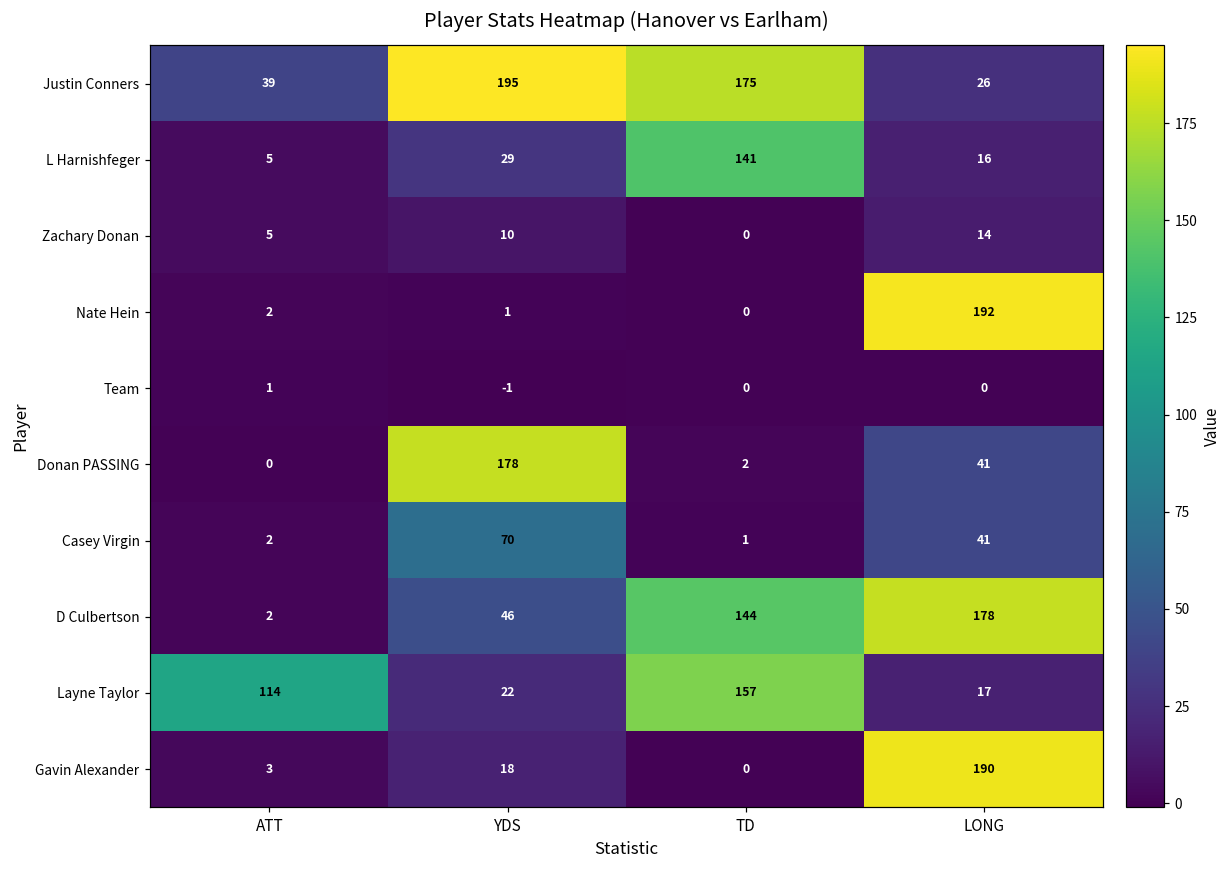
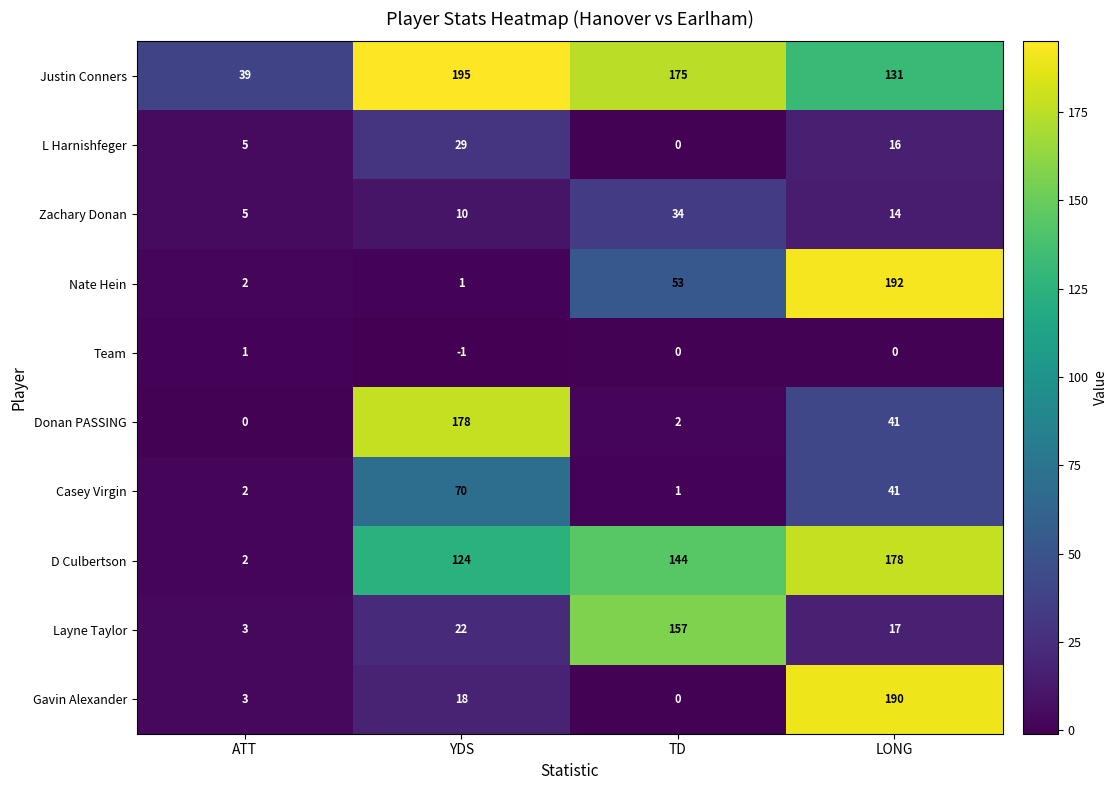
Justin Conners, LONG: 26 -> 131
L Harnishfeger, TD: 141 -> 0
Zachary Donan, TD: 0 -> 34
Nate Hein, TD: 0 -> 53
D Culbertson, YDS: 46 -> 124
Layne Taylor, ATT: 114 -> 3
